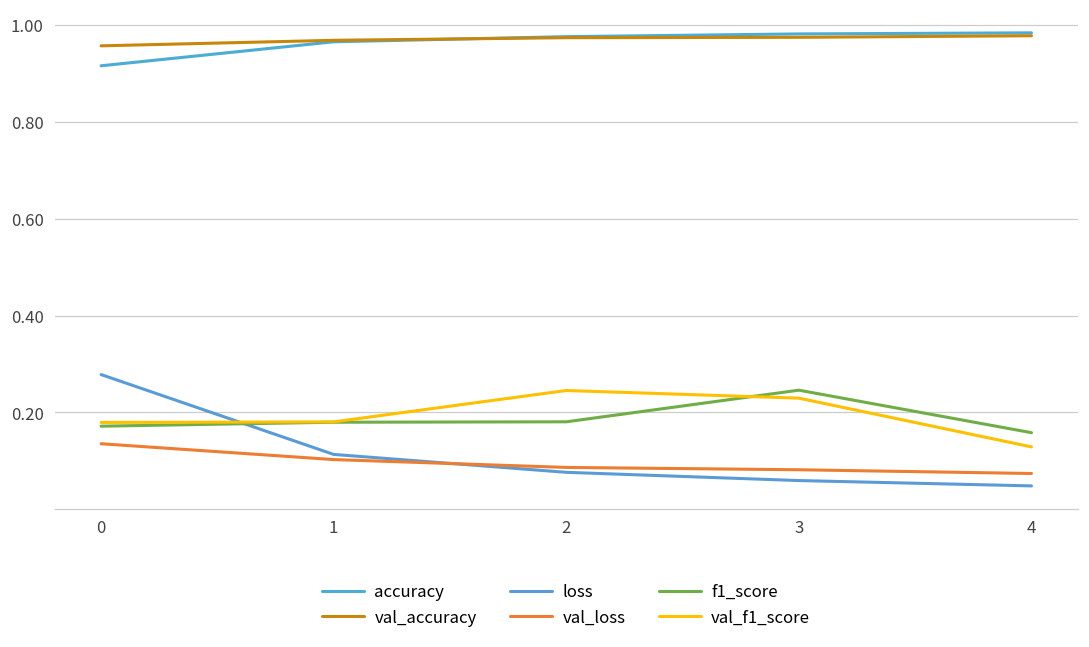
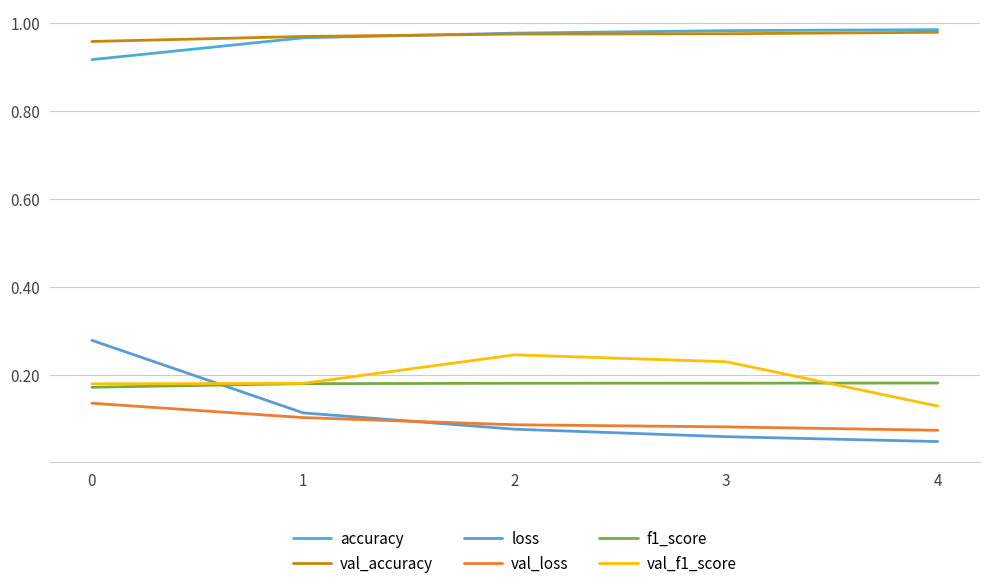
f1_score, 3: 0.25 -> 0.18
f1_score, 4: 0.16 -> 0.18
